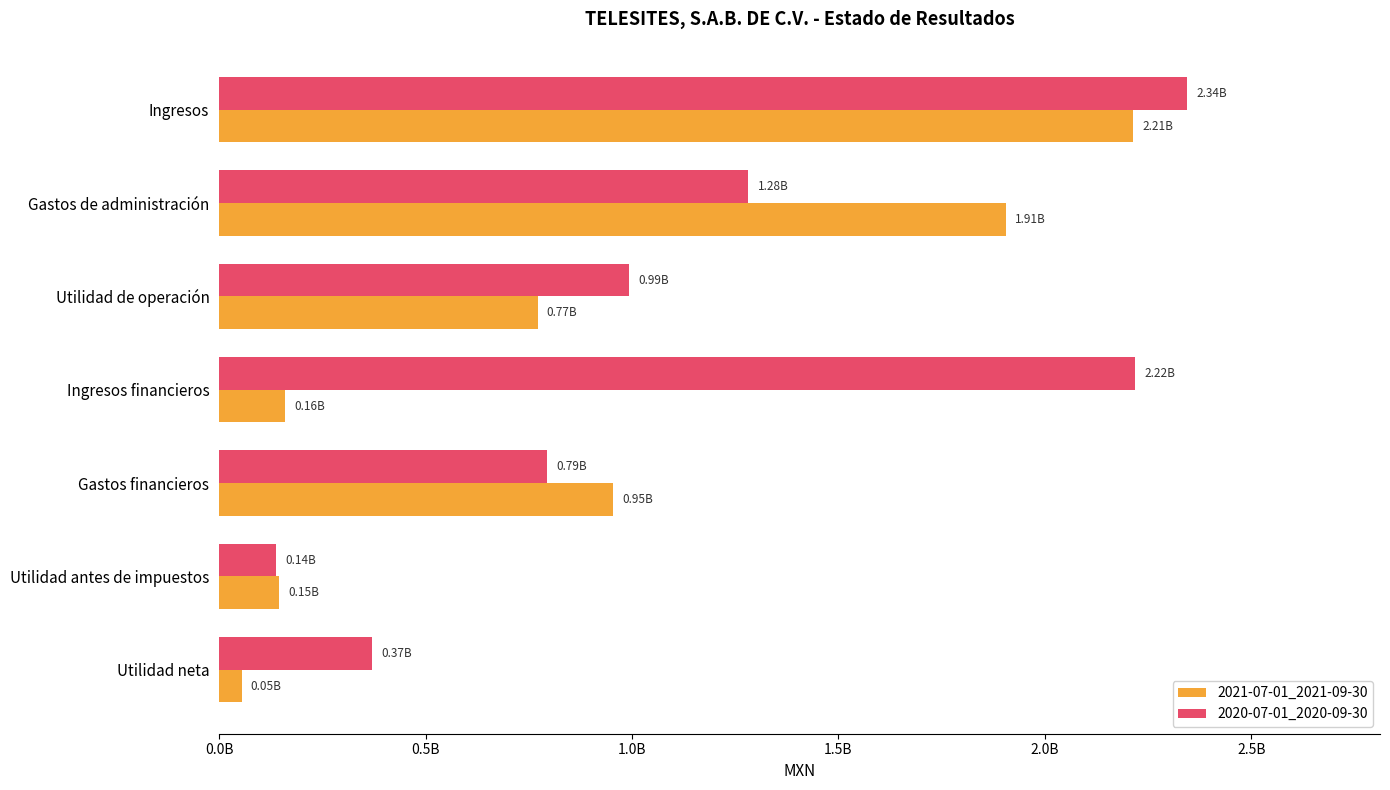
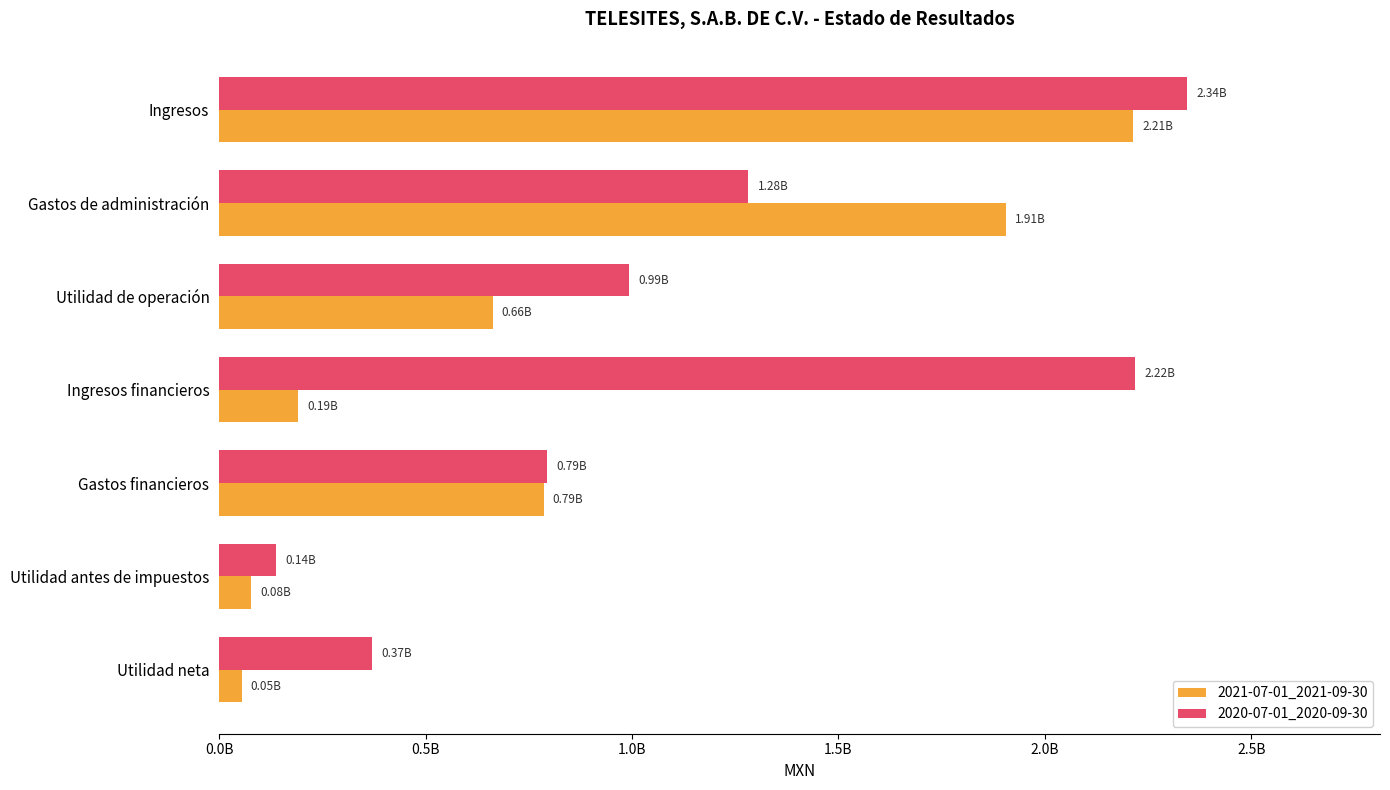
2021-07-01_2021-09-30, Utilidad de operación: 0.77B -> 0.66B
2021-07-01_2021-09-30, Ingresos financieros: 0.16B -> 0.19B
2021-07-01_2021-09-30, Gastos financieros: 0.95B -> 0.79B
2021-07-01_2021-09-30, Utilidad antes de impuestos: 0.15B -> 0.08B
